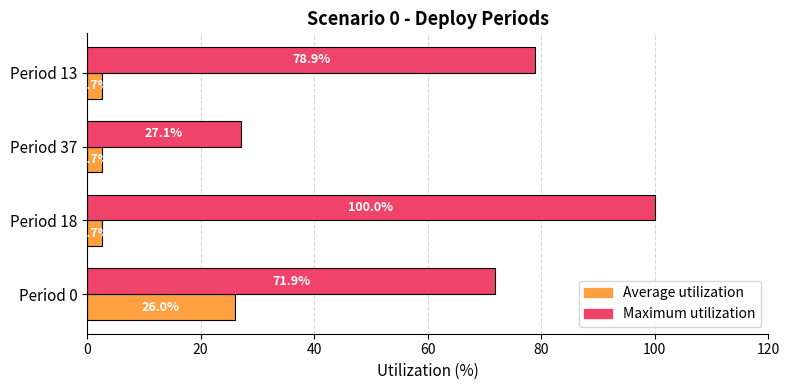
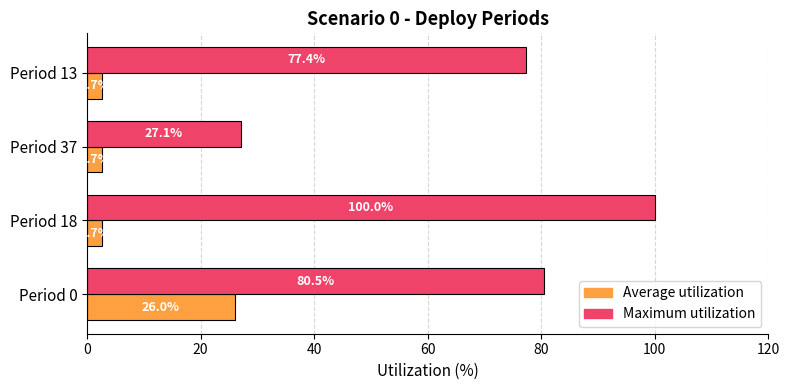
Maximum utilization, Period 13: 78.9% -> 77.4%
Maximum utilization, Period 0: 71.9% -> 80.5%
